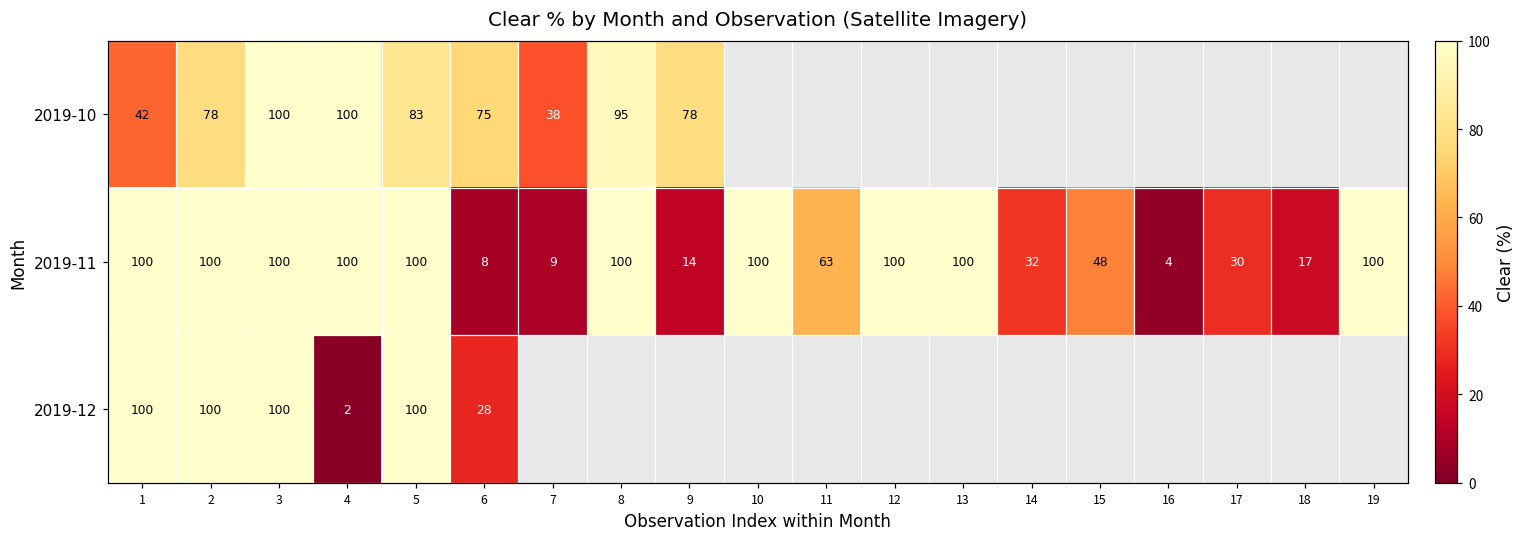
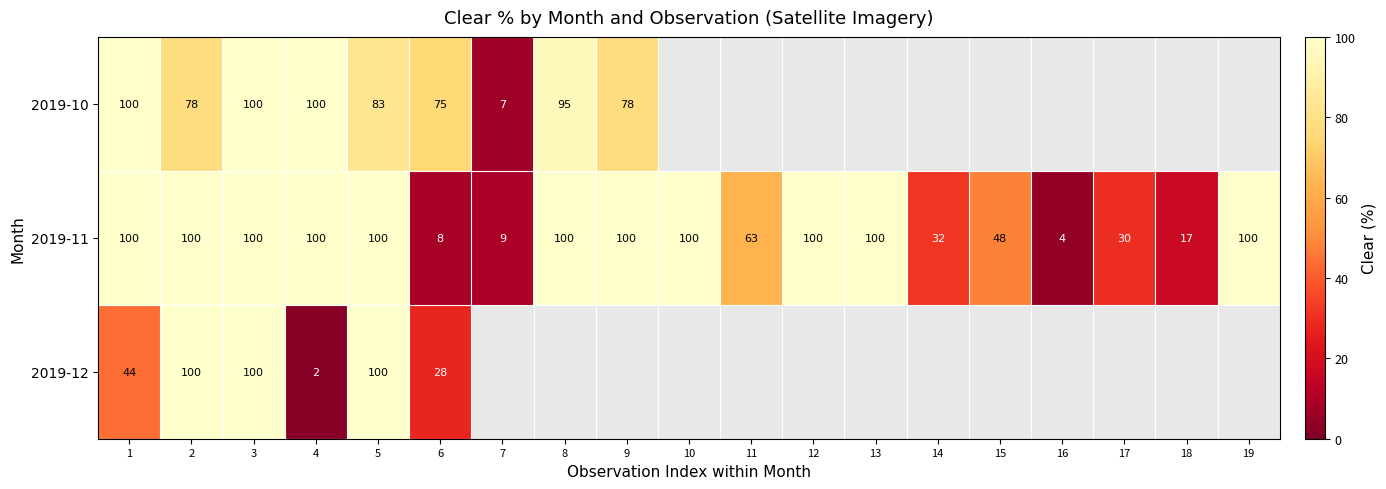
2019-10, 1: 42 -> 100
2019-10, 7: 38 -> 7
2019-11, 9: 14 -> 100
2019-12, 1: 100 -> 44
